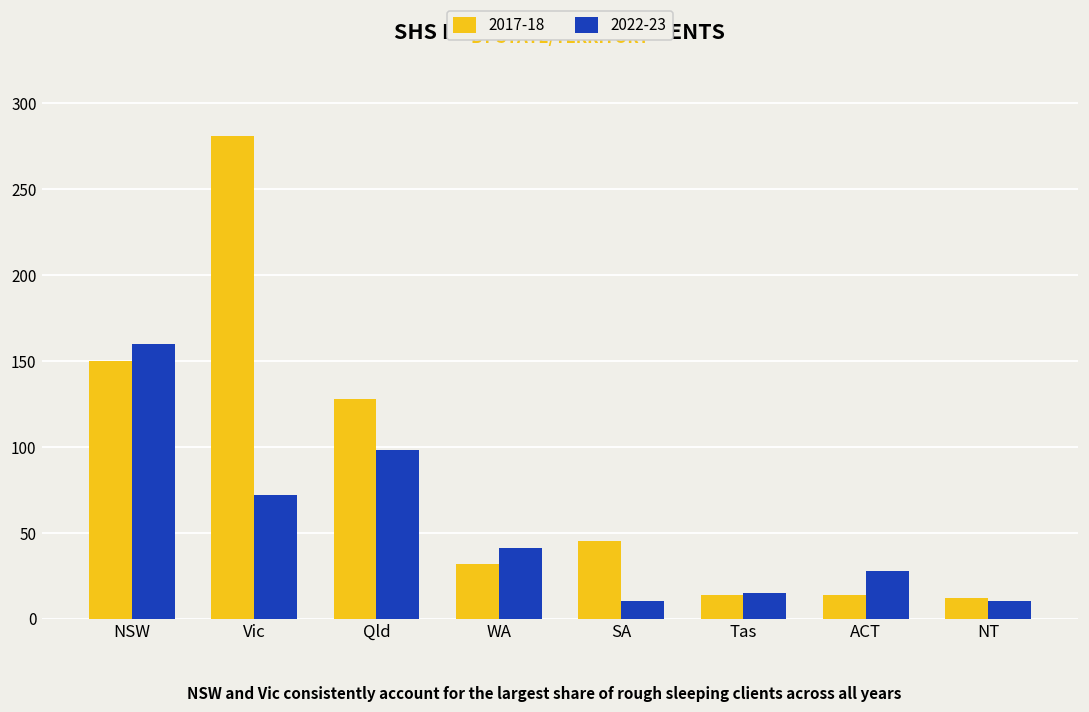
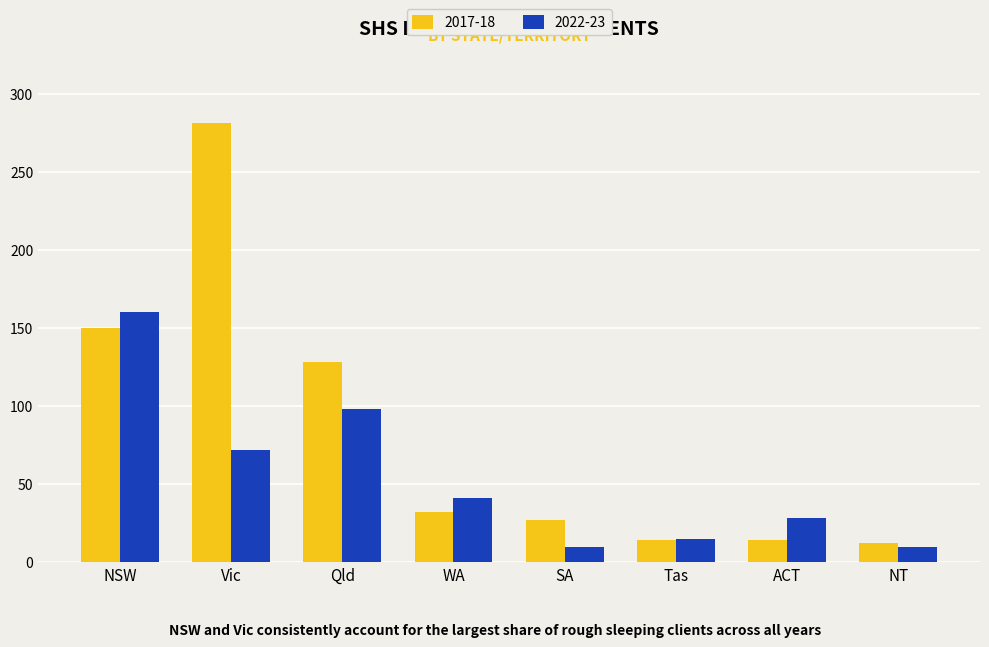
2017-18, SA: 45 -> 27
